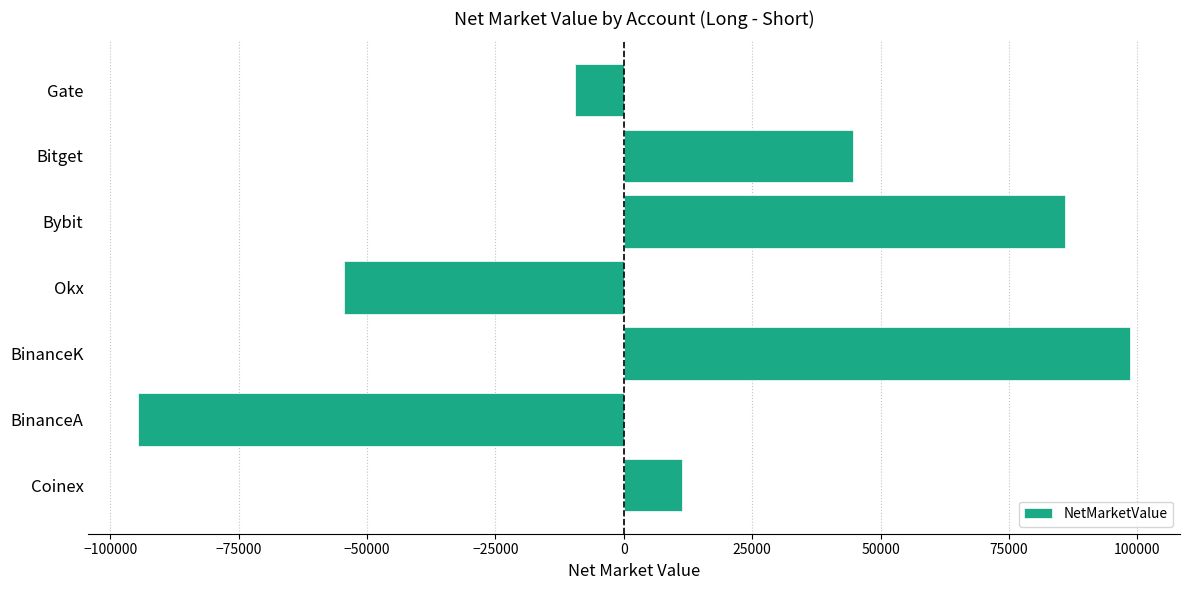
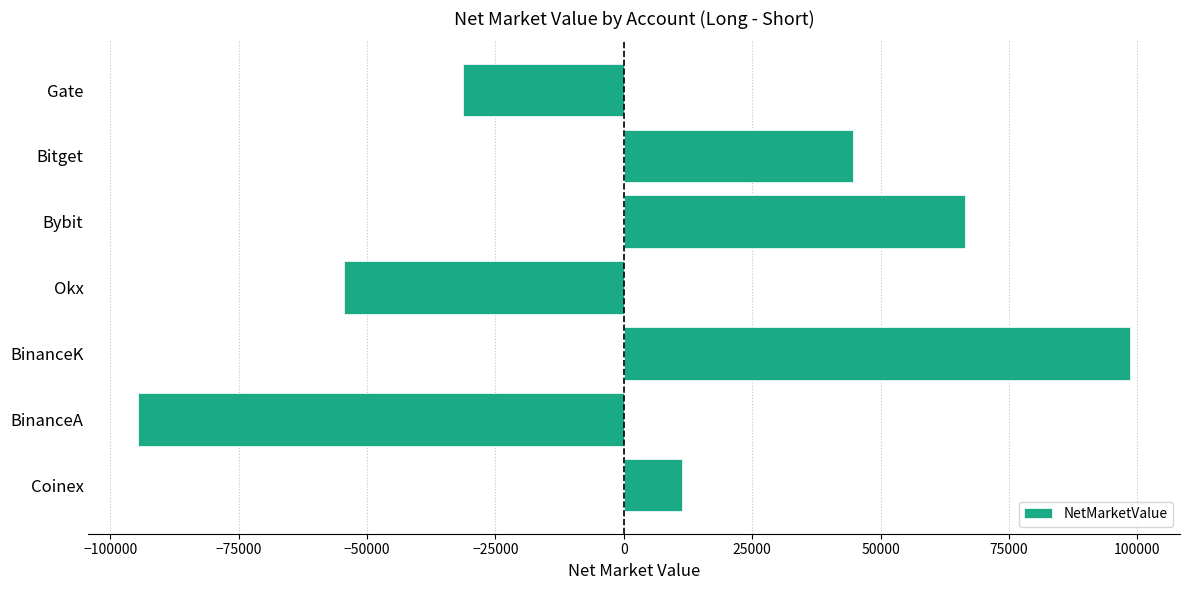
Gate: -10000 -> -31000
Bybit: 86000 -> 67000
